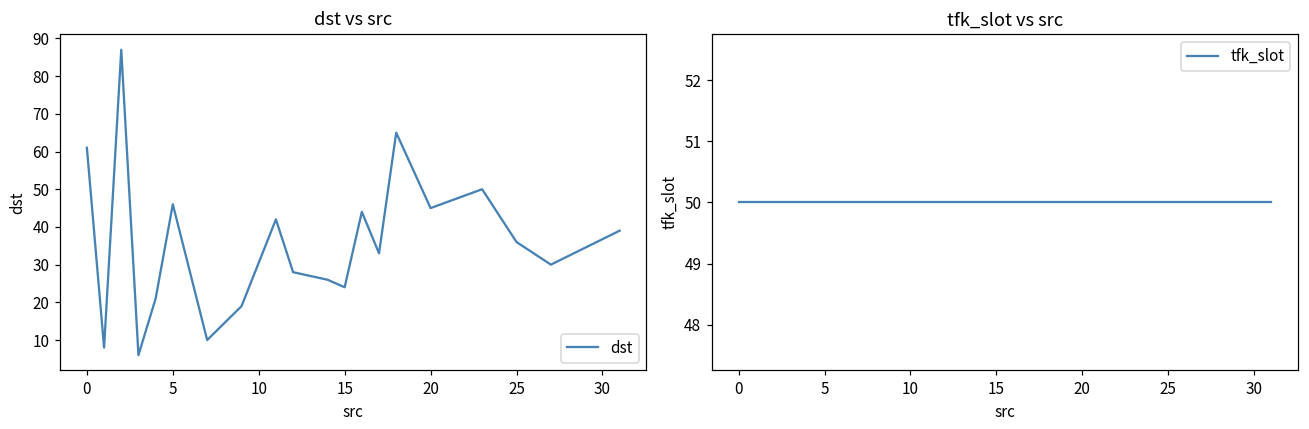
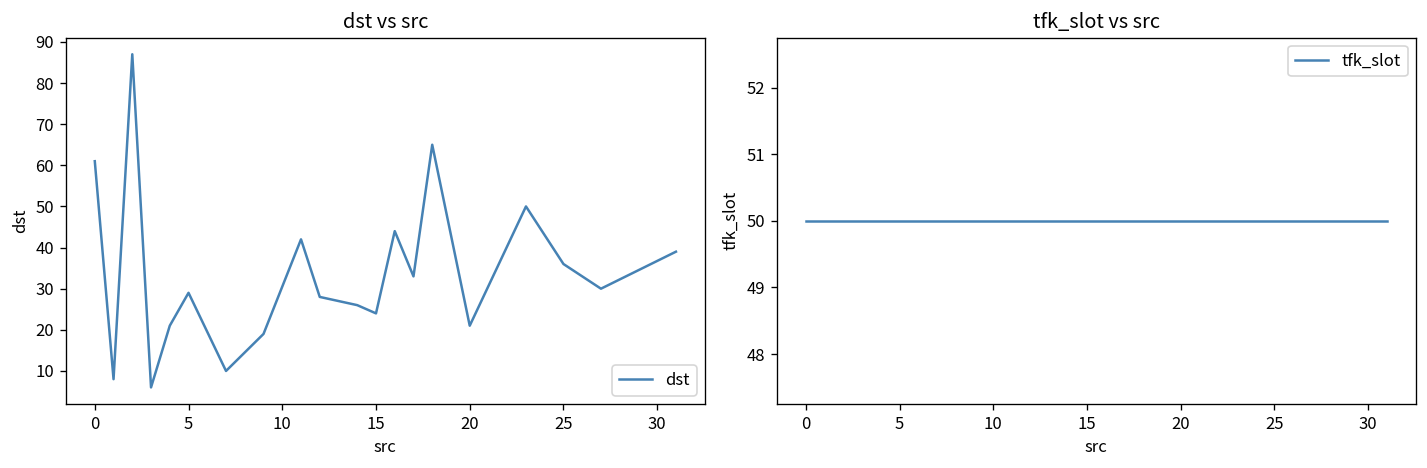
dst vs src, 5: 46 -> 29
dst vs src, 20: 45 -> 21
